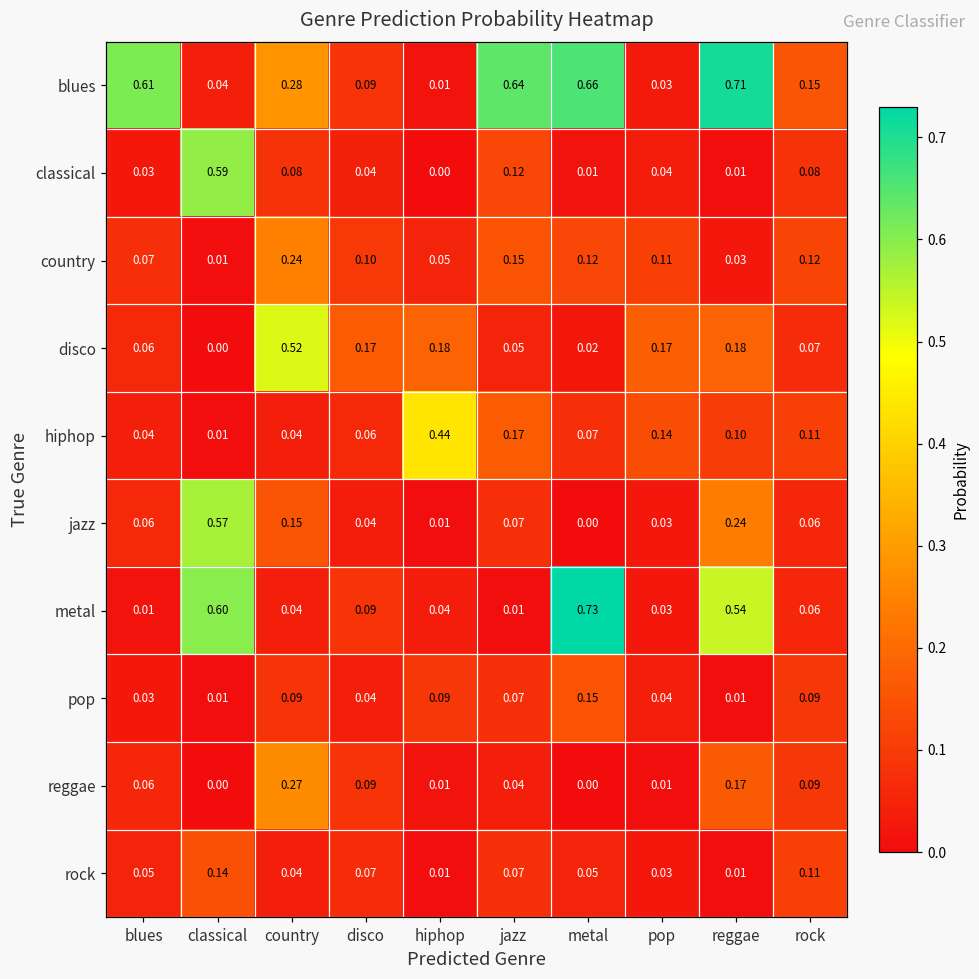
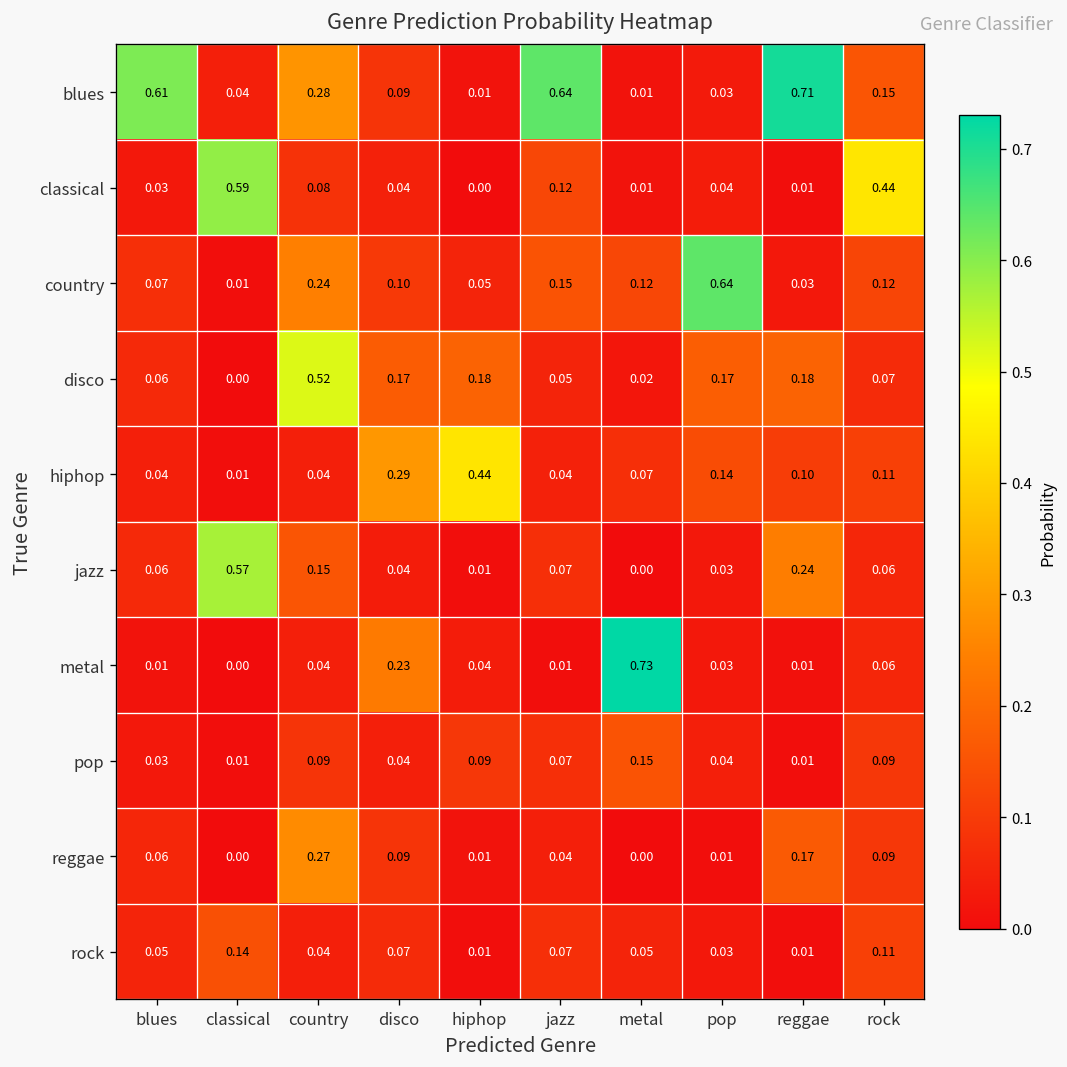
blues, metal: 0.66 -> 0.01
classical, rock: 0.08 -> 0.44
country, pop: 0.11 -> 0.64
hiphop, disco: 0.06 -> 0.29
hiphop, jazz: 0.17 -> 0.04
metal, classical: 0.60 -> 0.00
metal, disco: 0.09 -> 0.23
metal, reggae: 0.54 -> 0.01
